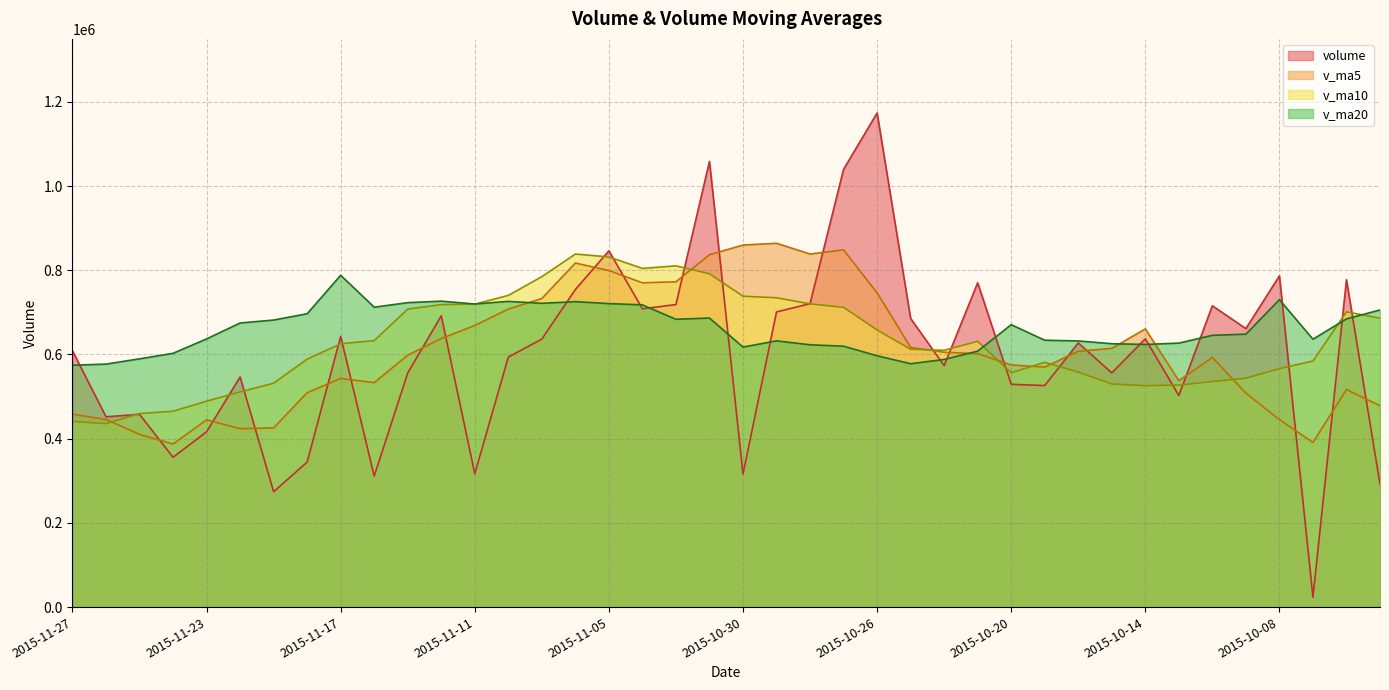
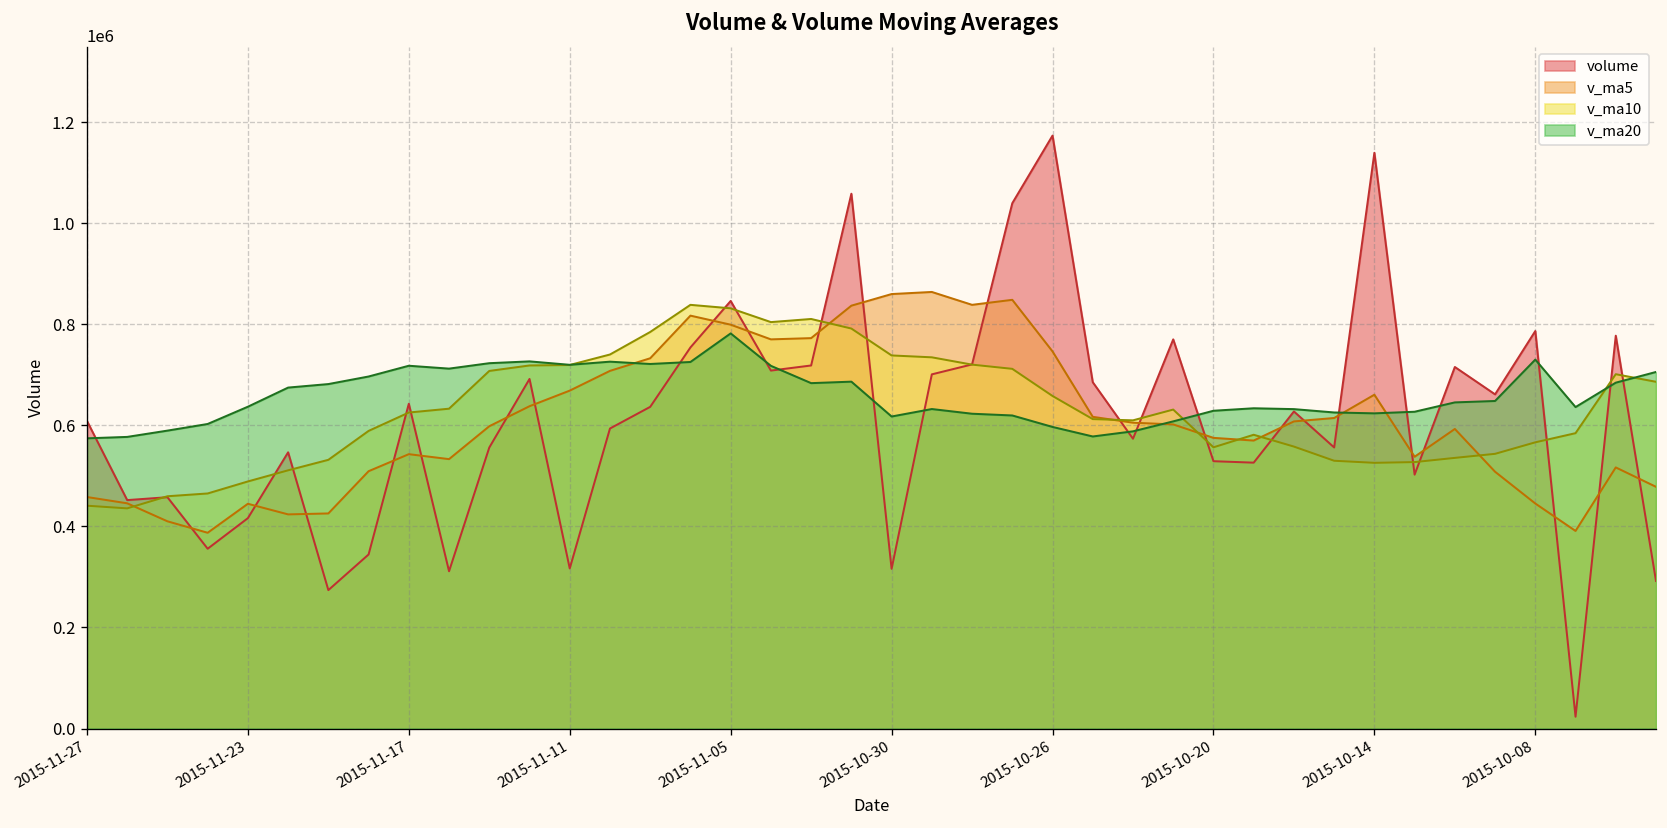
v_ma20, 2015-11-17: 790000 -> 720000
v_ma20, 2015-11-05: 720000 -> 780000
v_ma20, 2015-10-20: 670000 -> 630000
volume, 2015-10-14: 640000 -> 1140000
